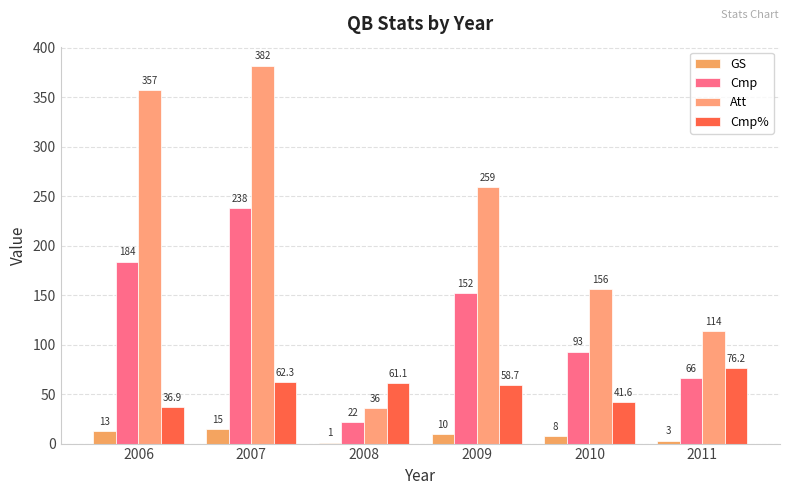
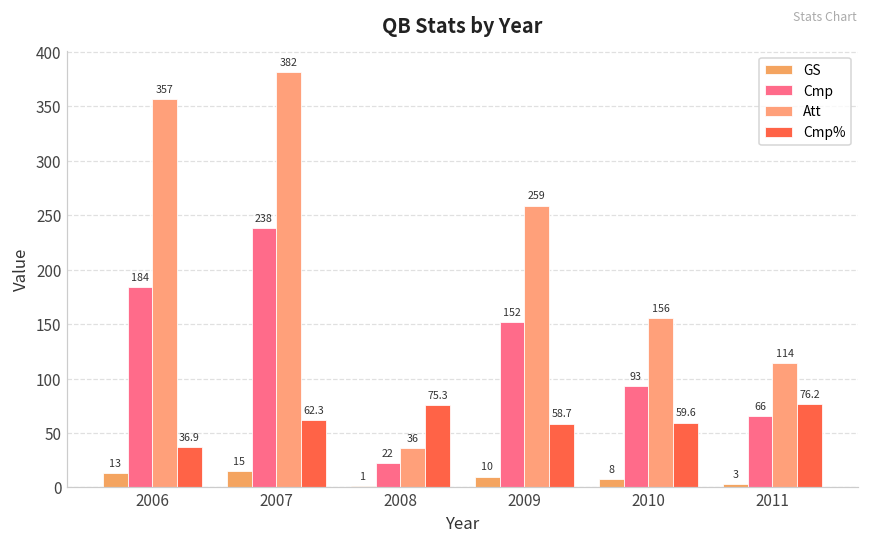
Cmp%, 2008: 61.1 -> 75.3
Cmp%, 2010: 41.6 -> 59.6
